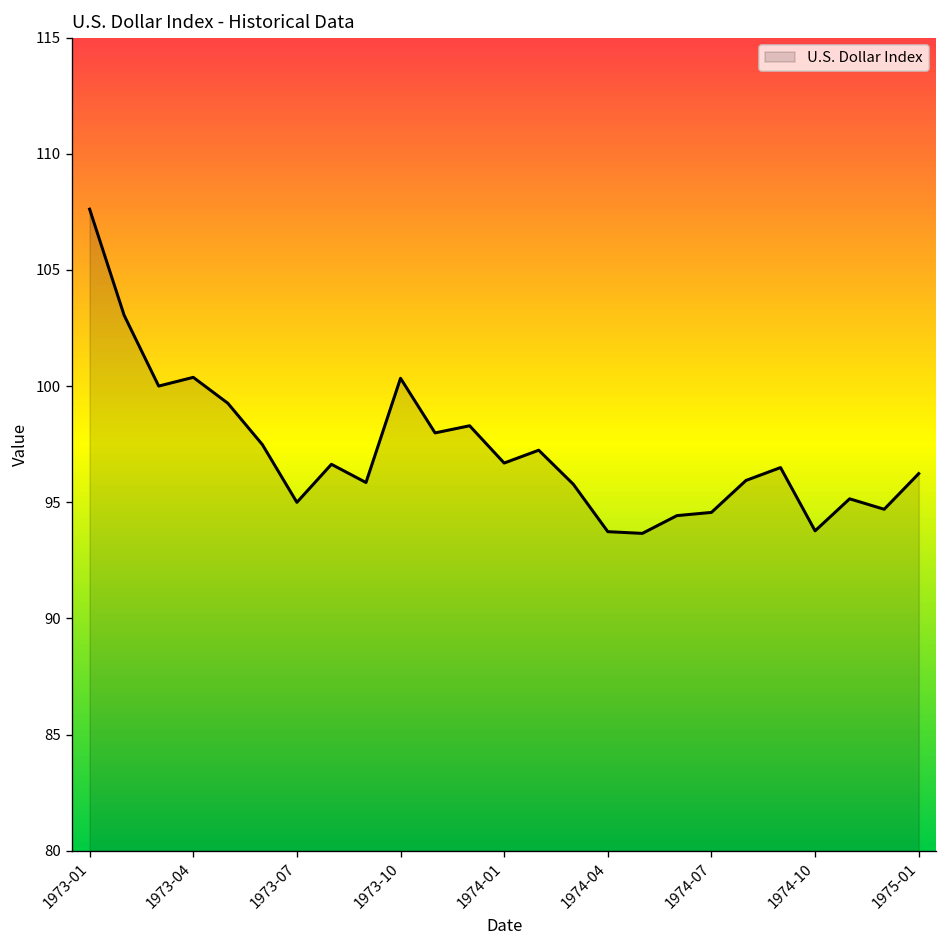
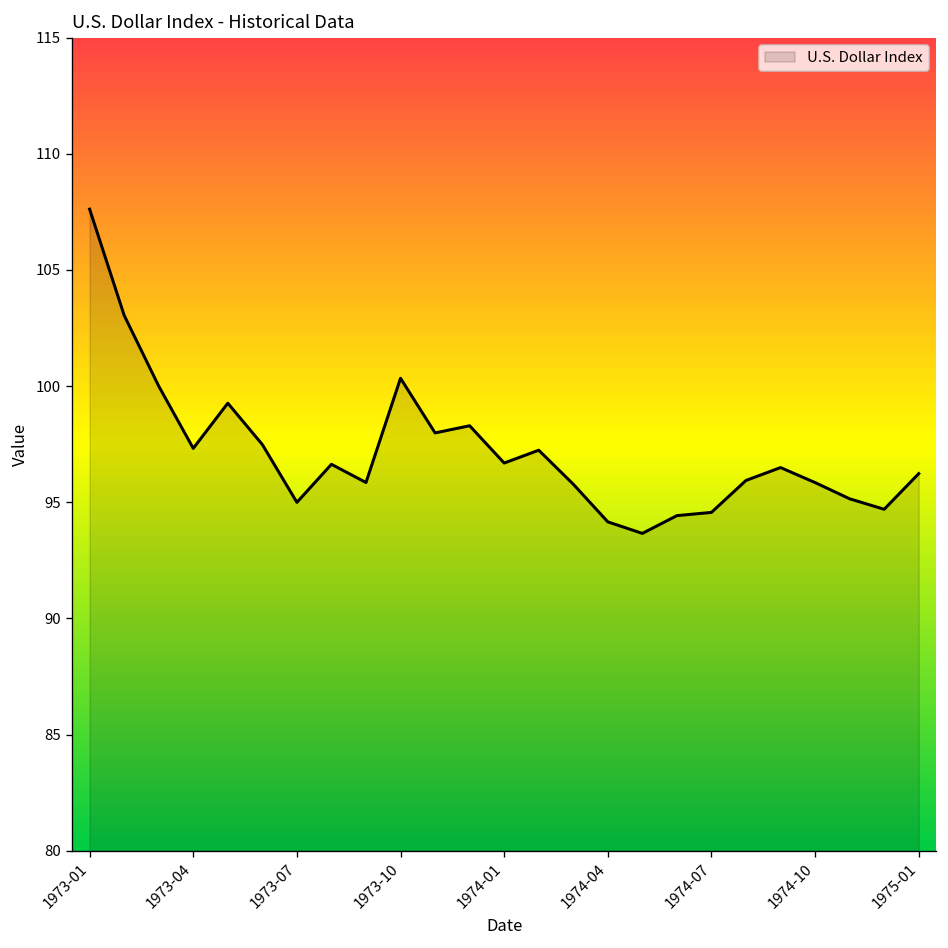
1973-04: 100.4 -> 97.3
1974-04: 93.7 -> 94.2
1974-10: 93.8 -> 95.8
